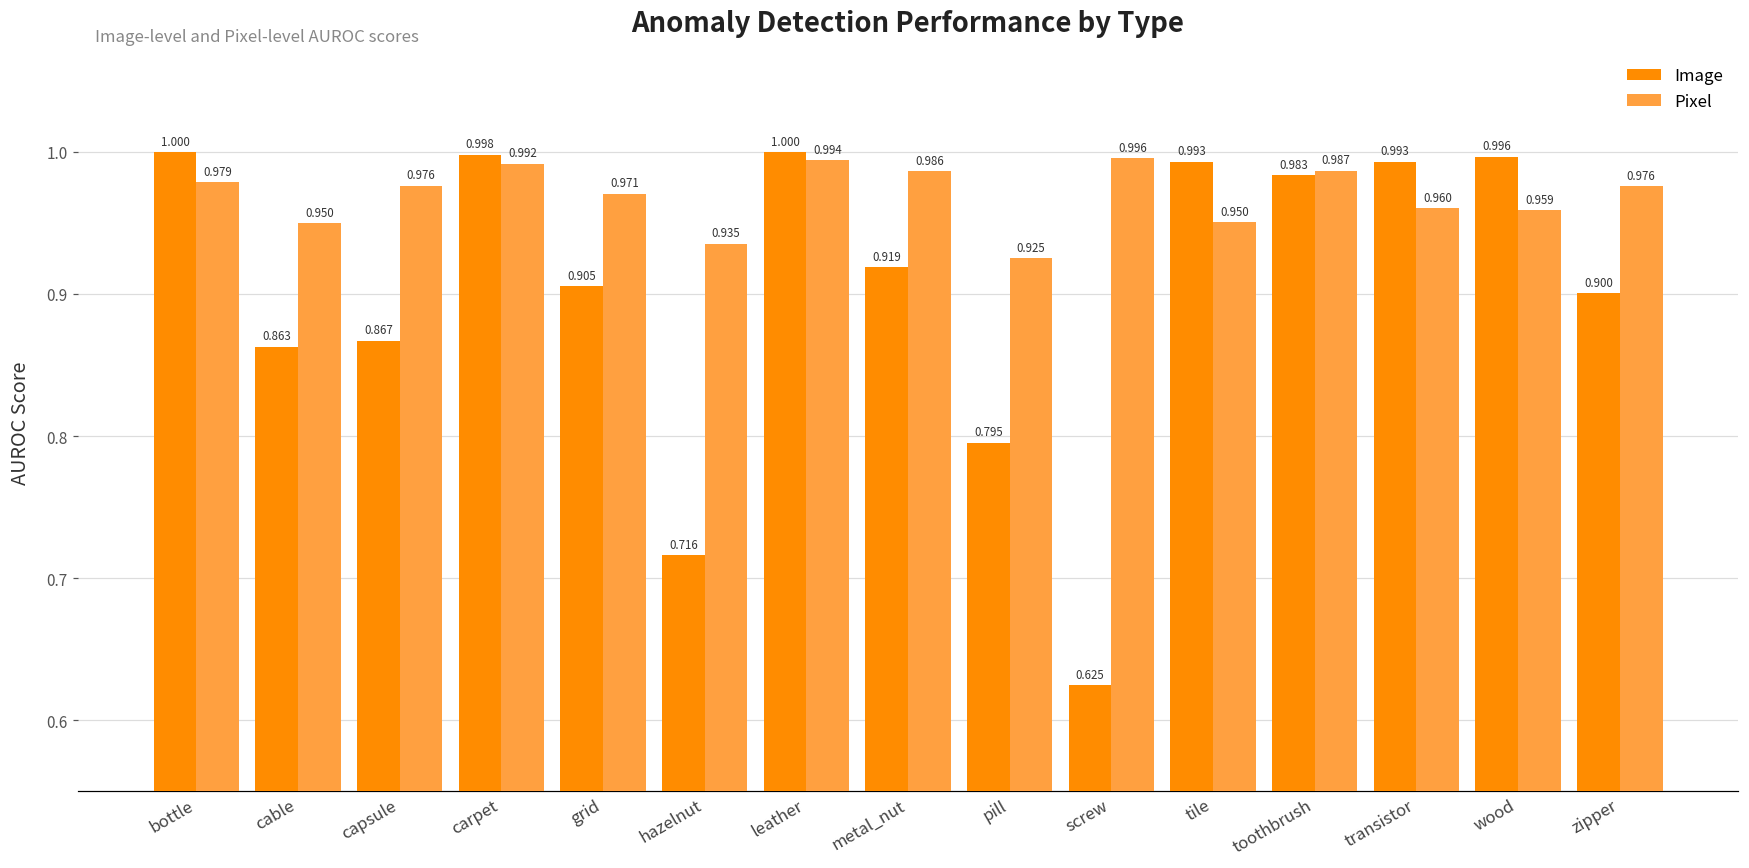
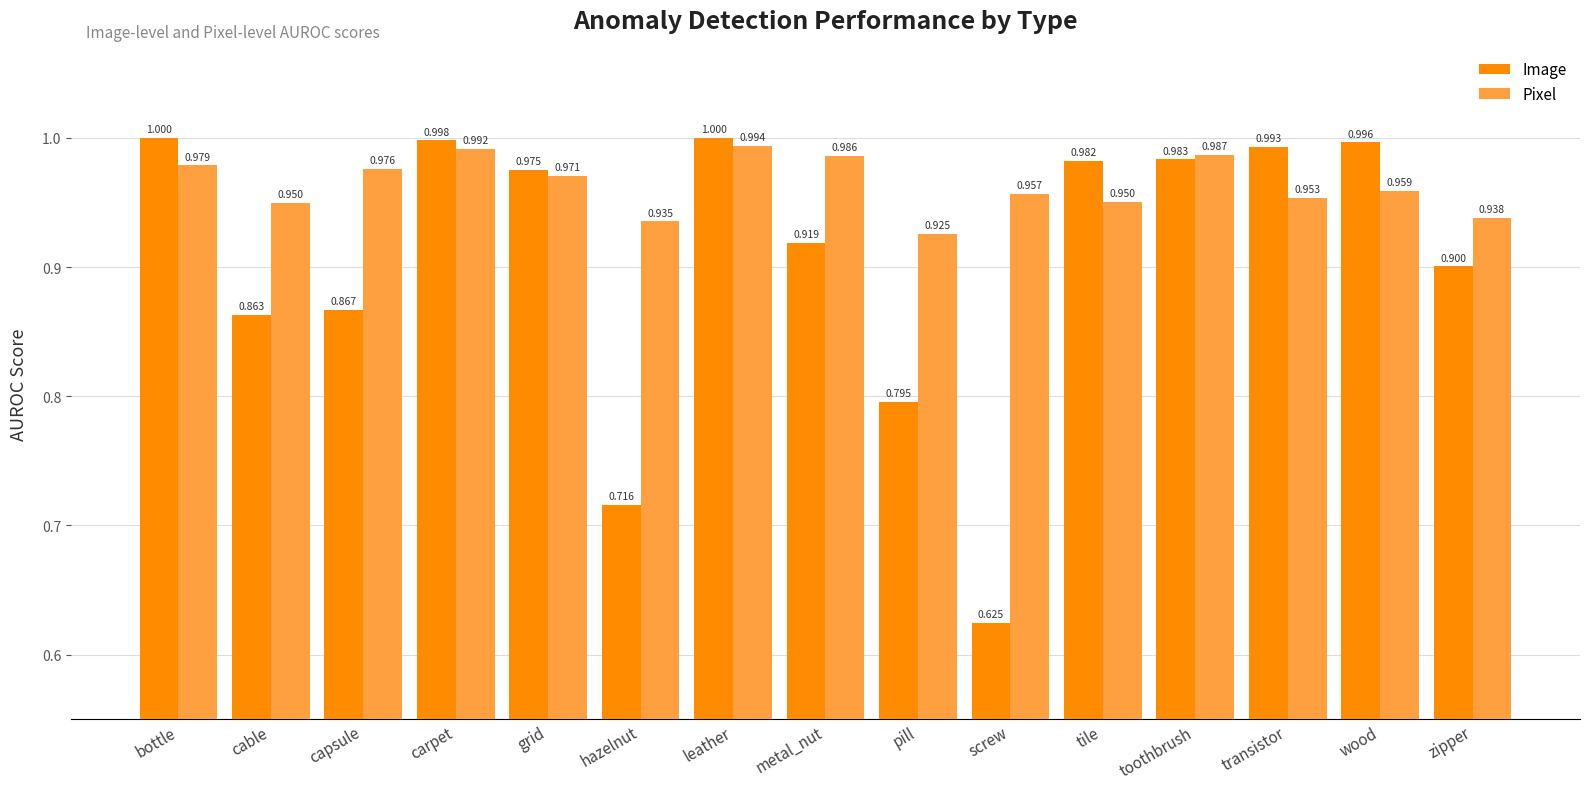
Image, grid: 0.905 -> 0.975
Pixel, screw: 0.996 -> 0.957
Image, tile: 0.993 -> 0.982
Pixel, transistor: 0.960 -> 0.953
Pixel, zipper: 0.976 -> 0.938
